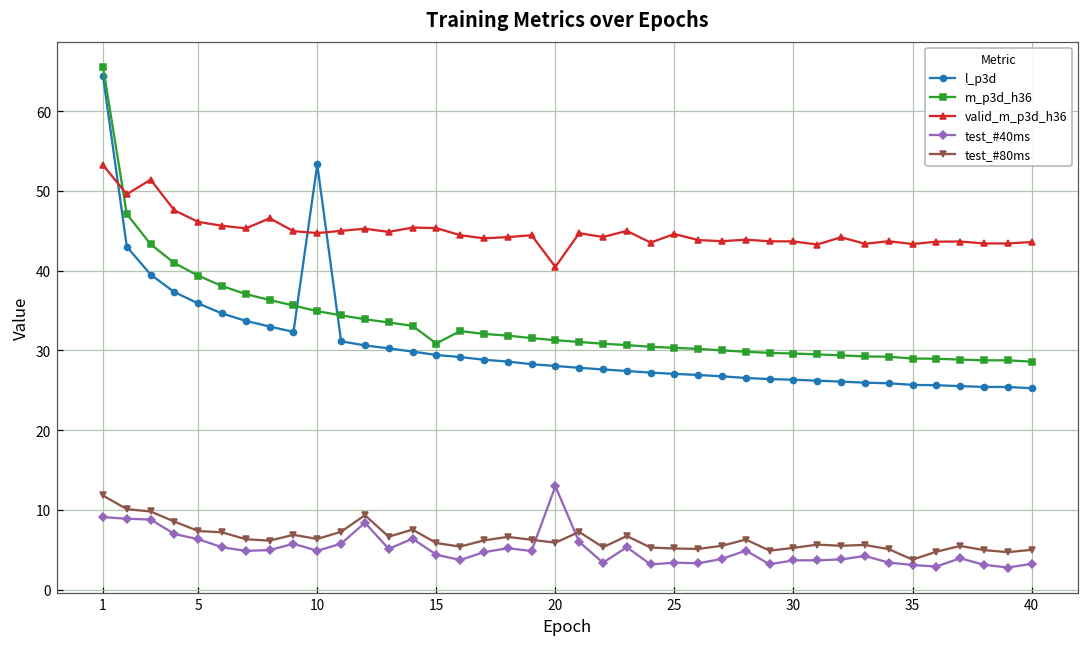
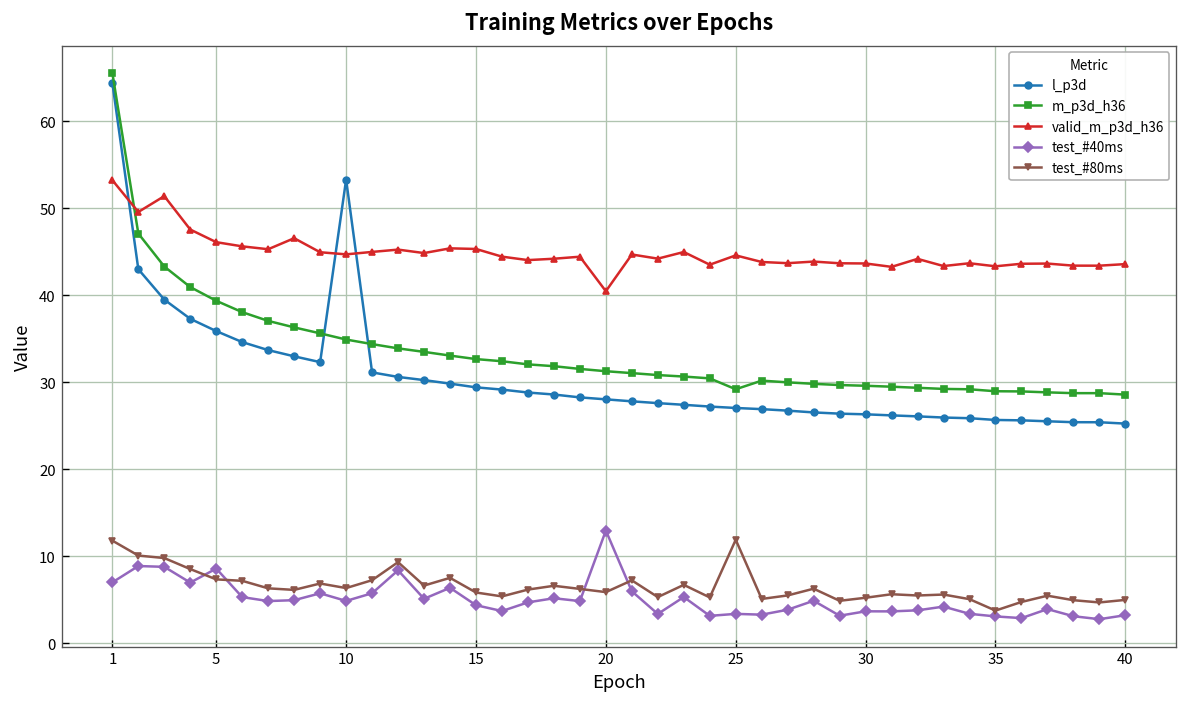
test_#40ms, 1: 9 -> 7
test_#40ms, 5: 6 -> 9
m_p3d_h36, 15: 31 -> 33
m_p3d_h36, 25: 30 -> 29
test_#80ms, 25: 5 -> 12
